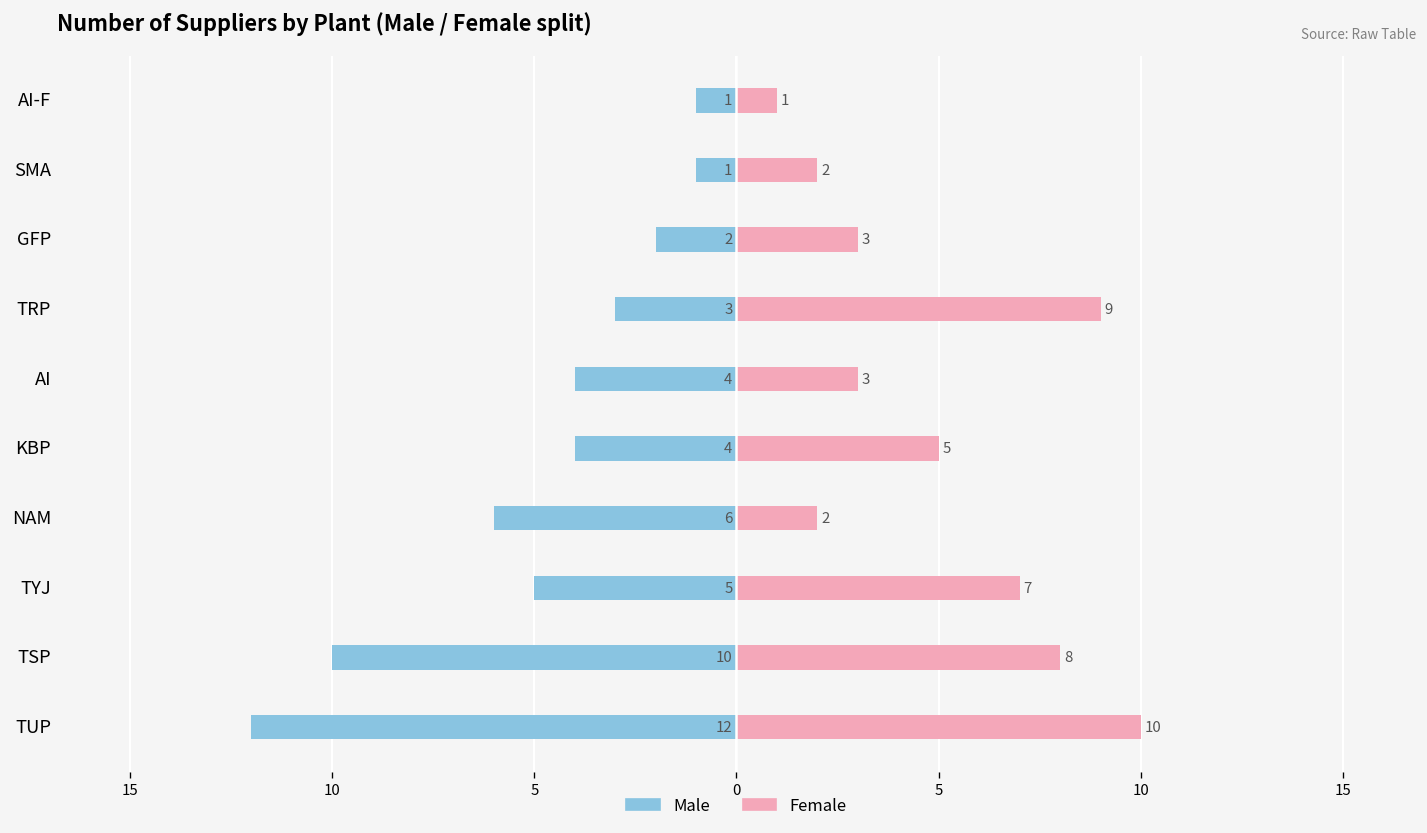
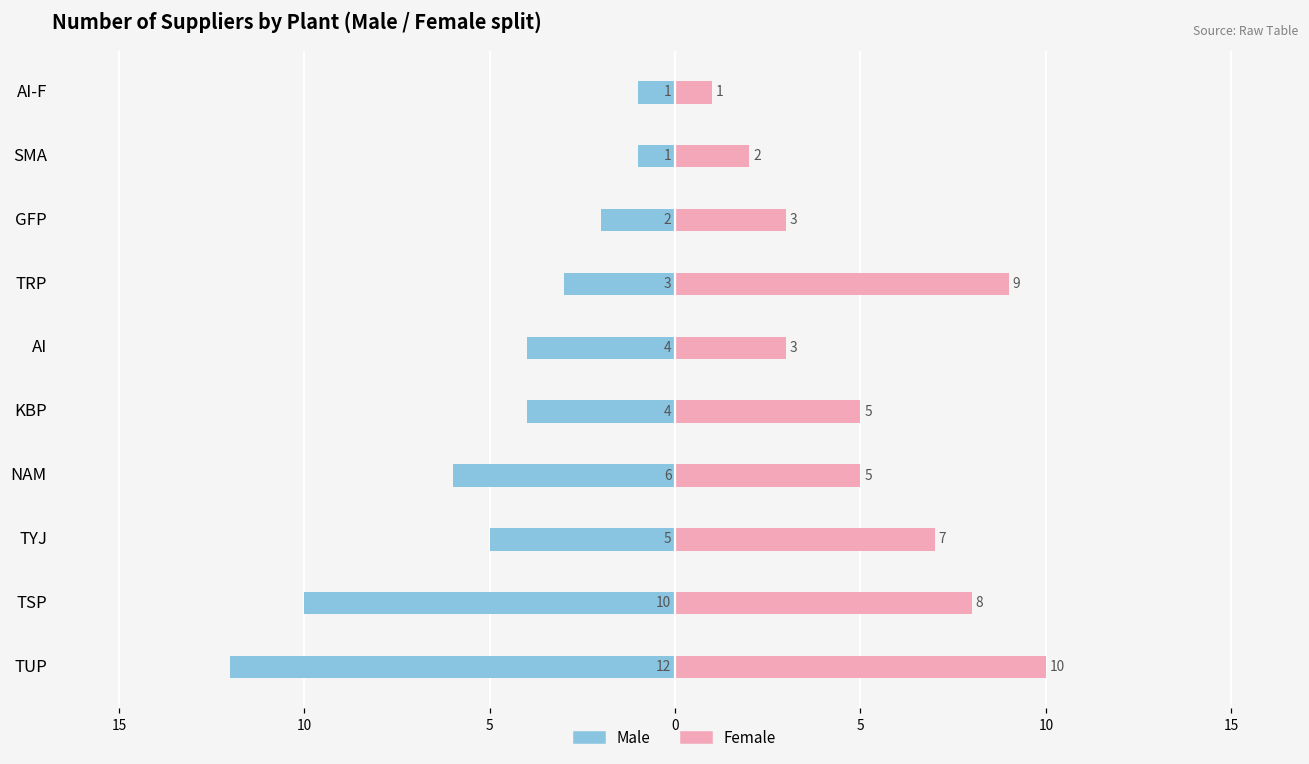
Female, NAM: 2 -> 5
